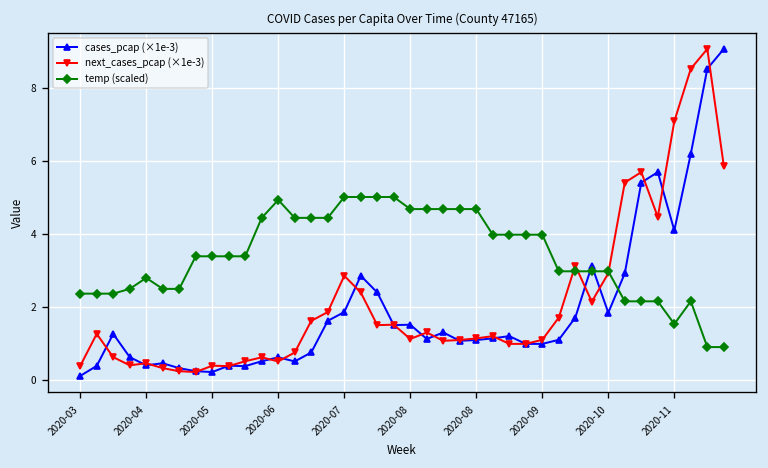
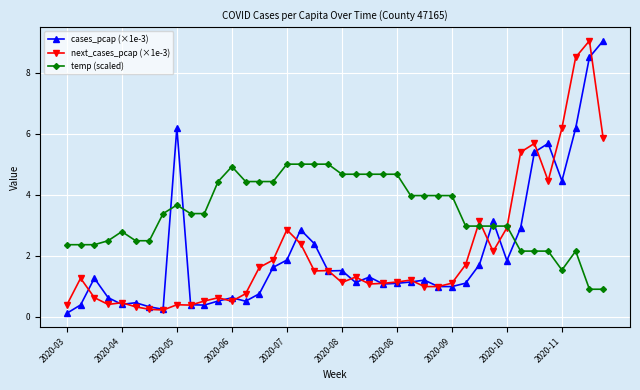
cases_pcap (×1e-3), 2020-05: 0.2 -> 6.2
temp (scaled), 2020-05: 3.4 -> 3.7
cases_pcap (×1e-3), 2020-11: 4.1 -> 4.5
next_cases_pcap (×1e-3), 2020-11: 7.1 -> 6.2
